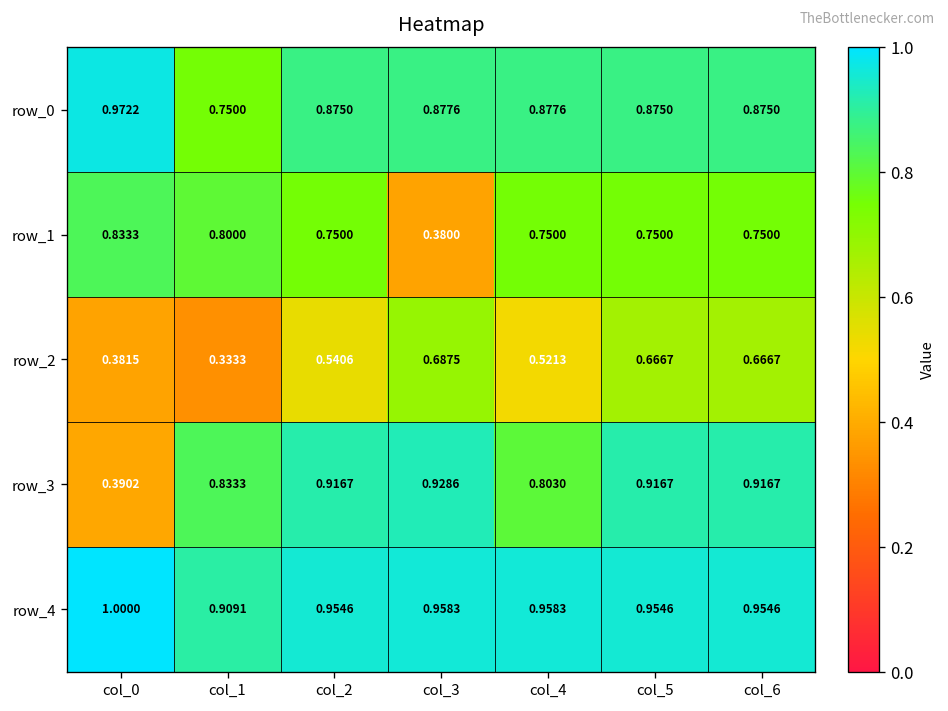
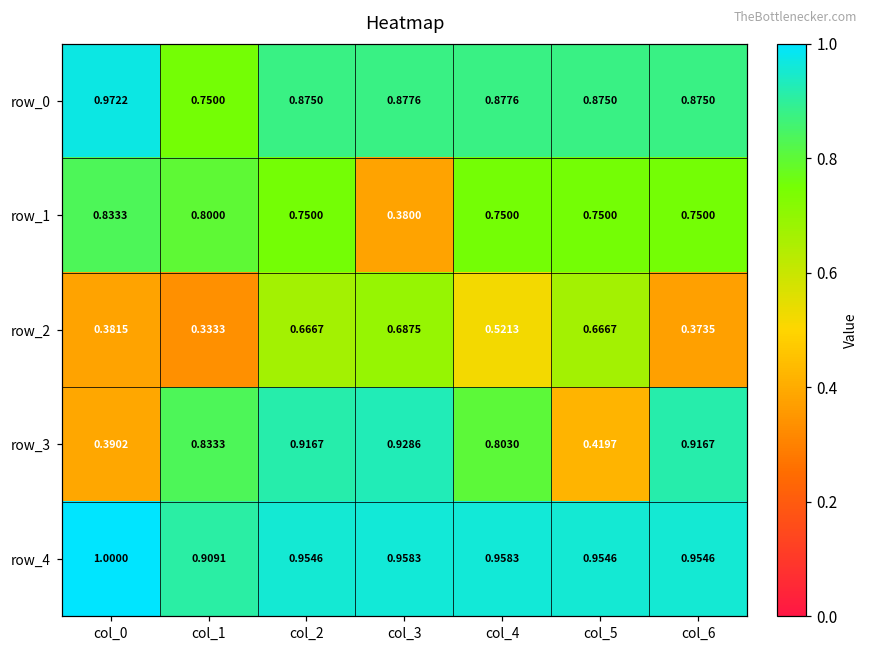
row_2, col_2: 0.5406 -> 0.6667
row_2, col_6: 0.6667 -> 0.3735
row_3, col_5: 0.9167 -> 0.4197
